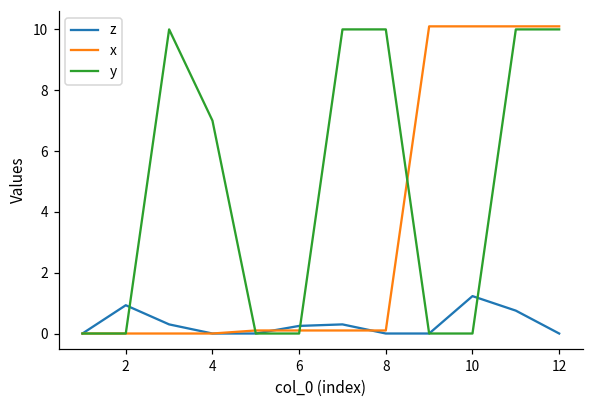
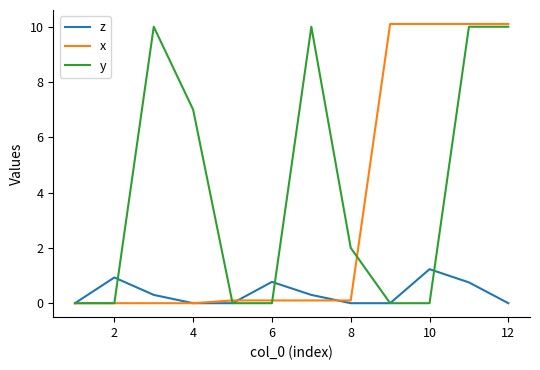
z, 6: 0.3 -> 0.8
y, 8: 10 -> 2
